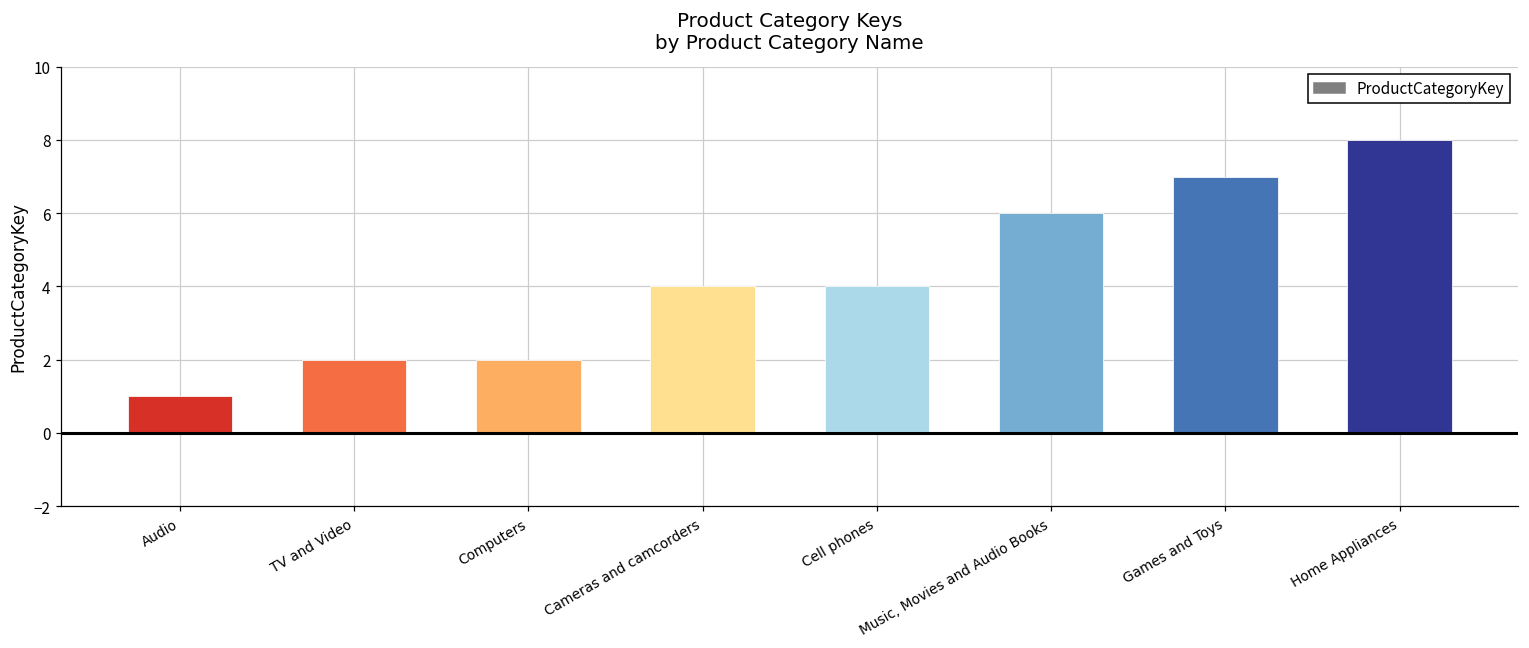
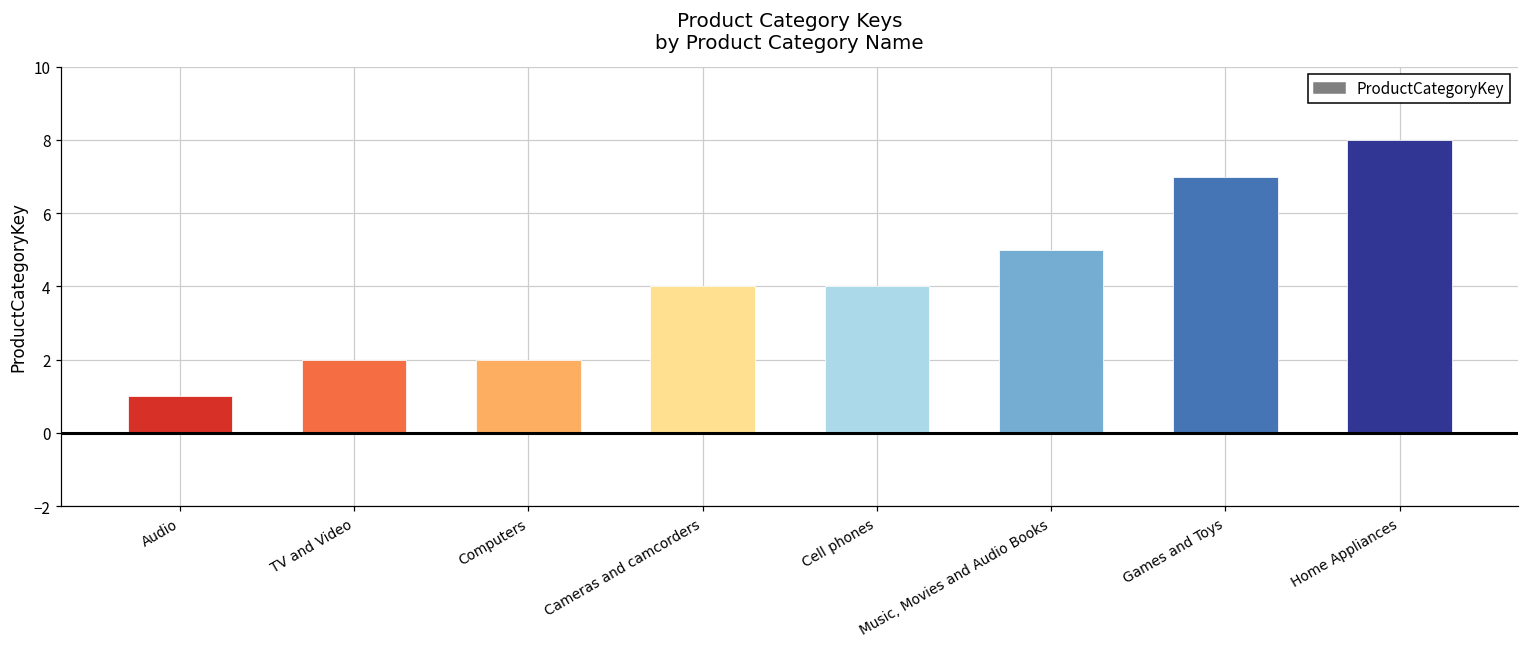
Music, Movies and Audio Books: 6 -> 5
